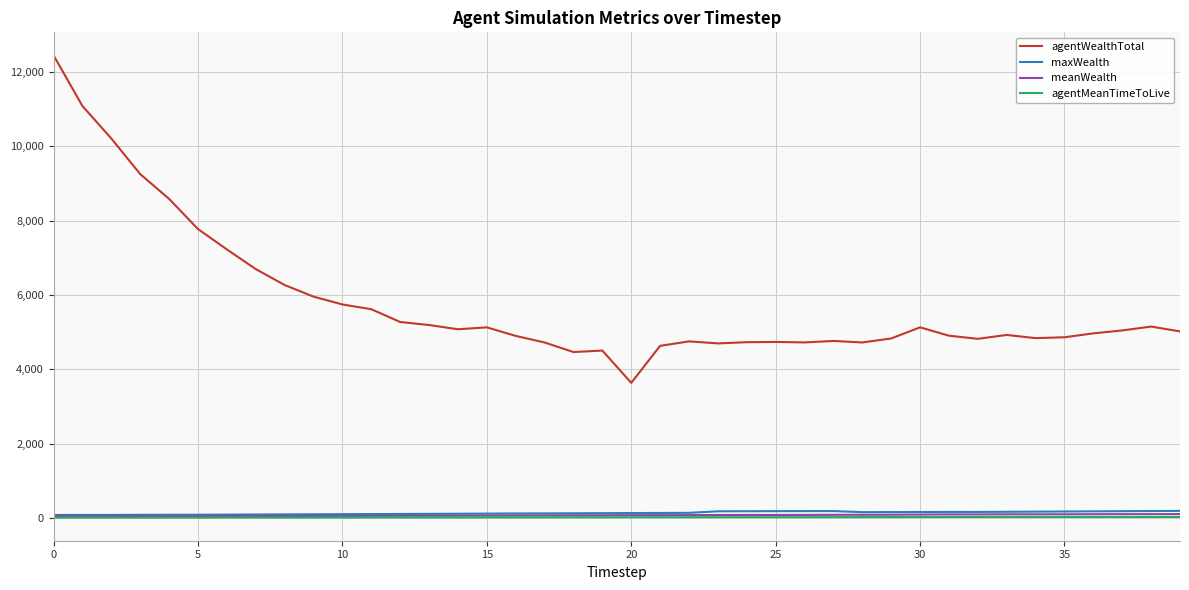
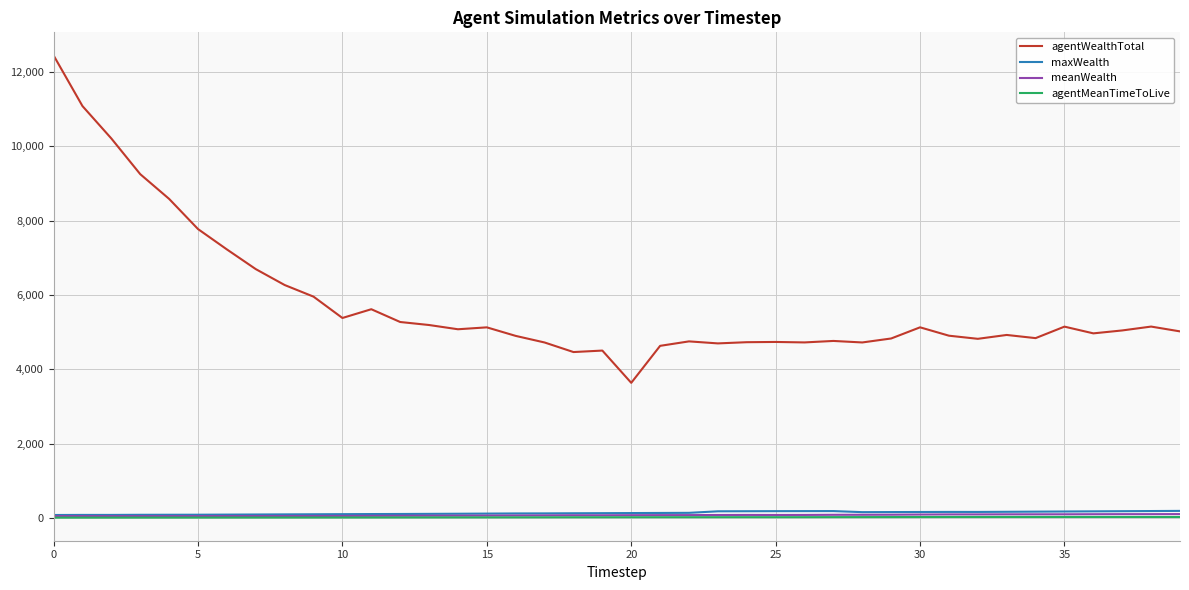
agentWealthTotal, 10: 5,700 -> 5,400
agentWealthTotal, 35: 4,900 -> 5,100
